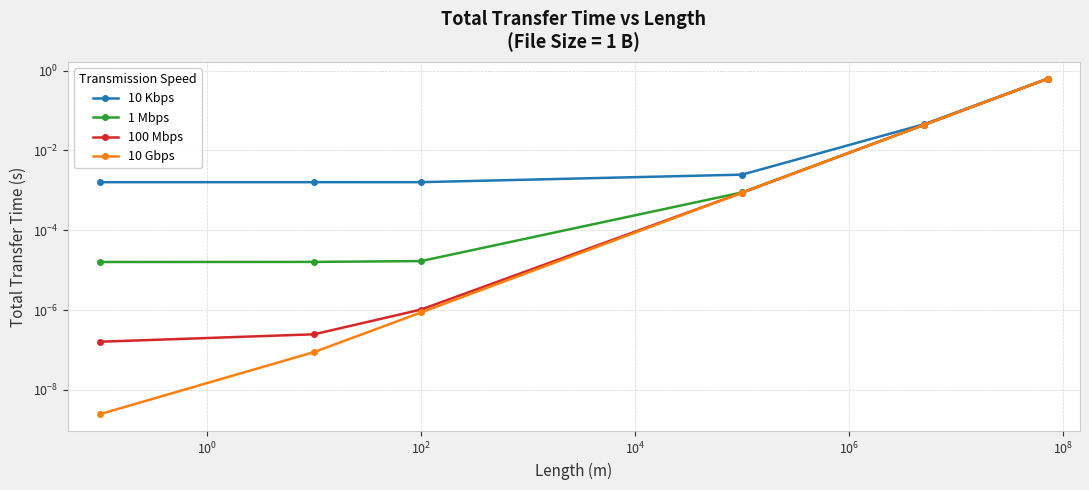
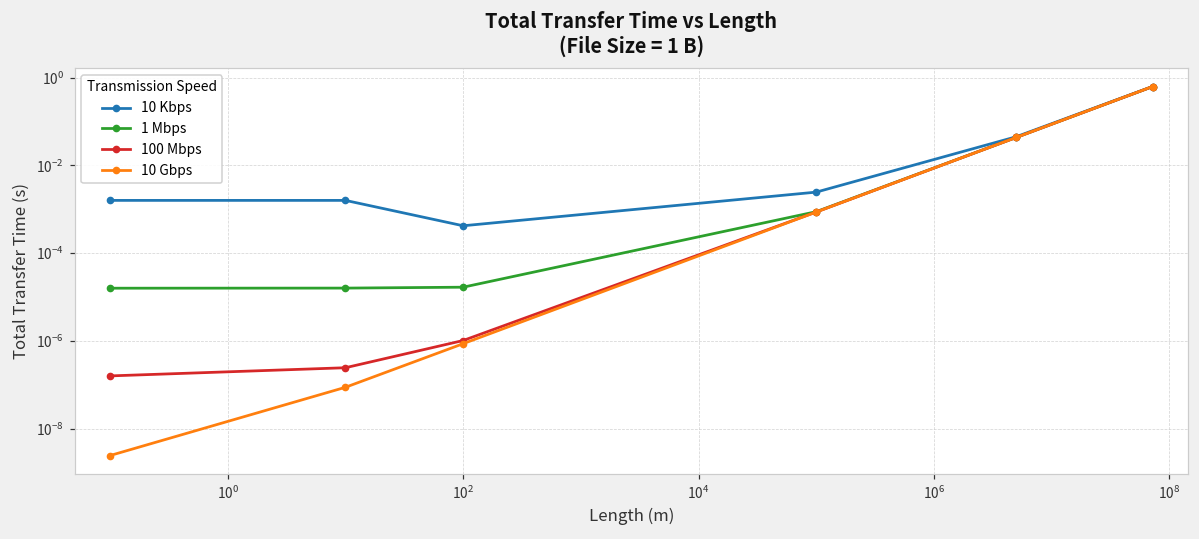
10 Kbps, 10^2: 0.0016 -> 0.0004
